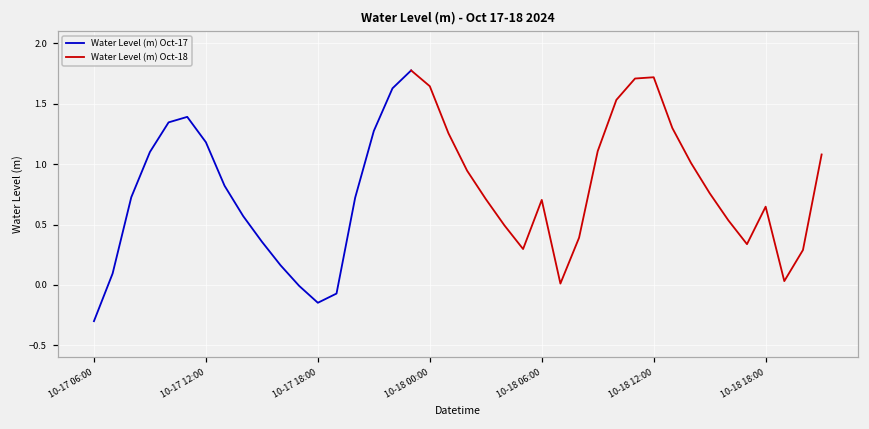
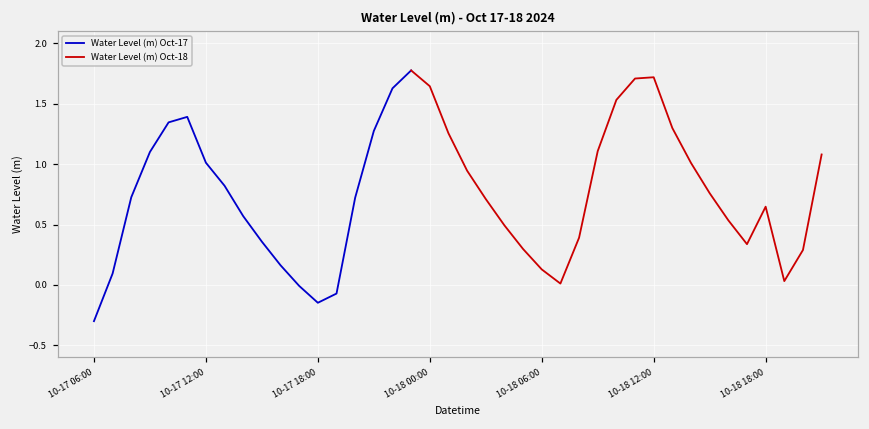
Water Level (m) Oct-17, 10-17 12:00: 1.18 -> 1.01
Water Level (m) Oct-18, 10-18 06:00: 0.70 -> 0.13
